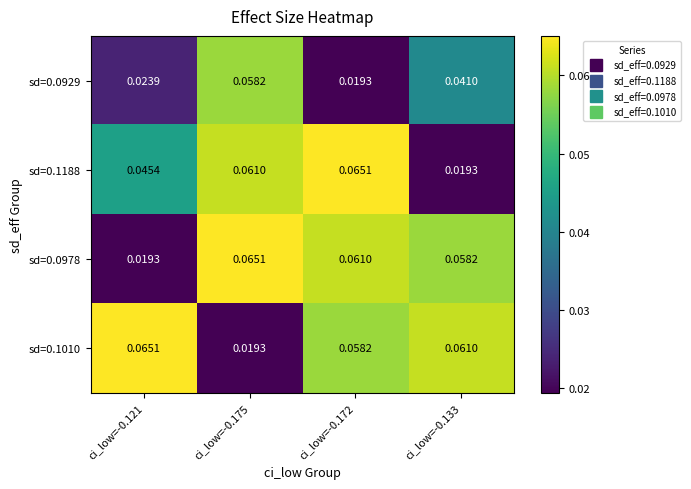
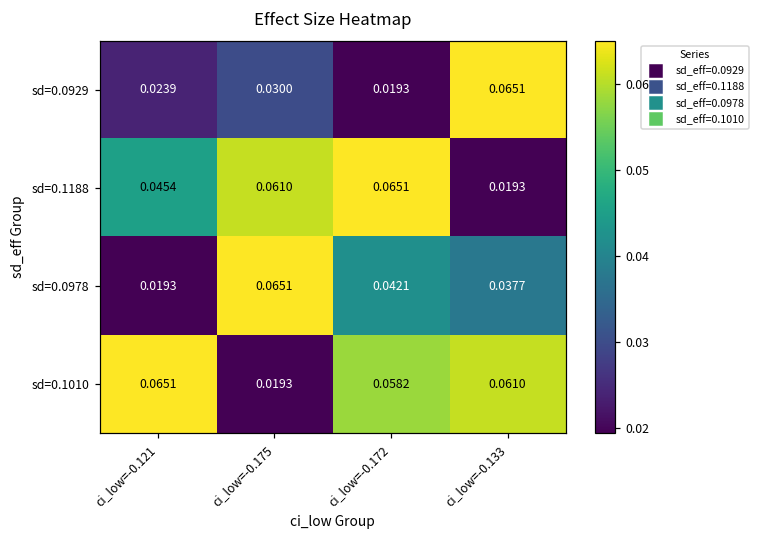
sd=0.0929, ci_low=-0.175: 0.0582 -> 0.0300
sd=0.0929, ci_low=-0.133: 0.0410 -> 0.0651
sd=0.0978, ci_low=-0.172: 0.0610 -> 0.0421
sd=0.0978, ci_low=-0.133: 0.0582 -> 0.0377
